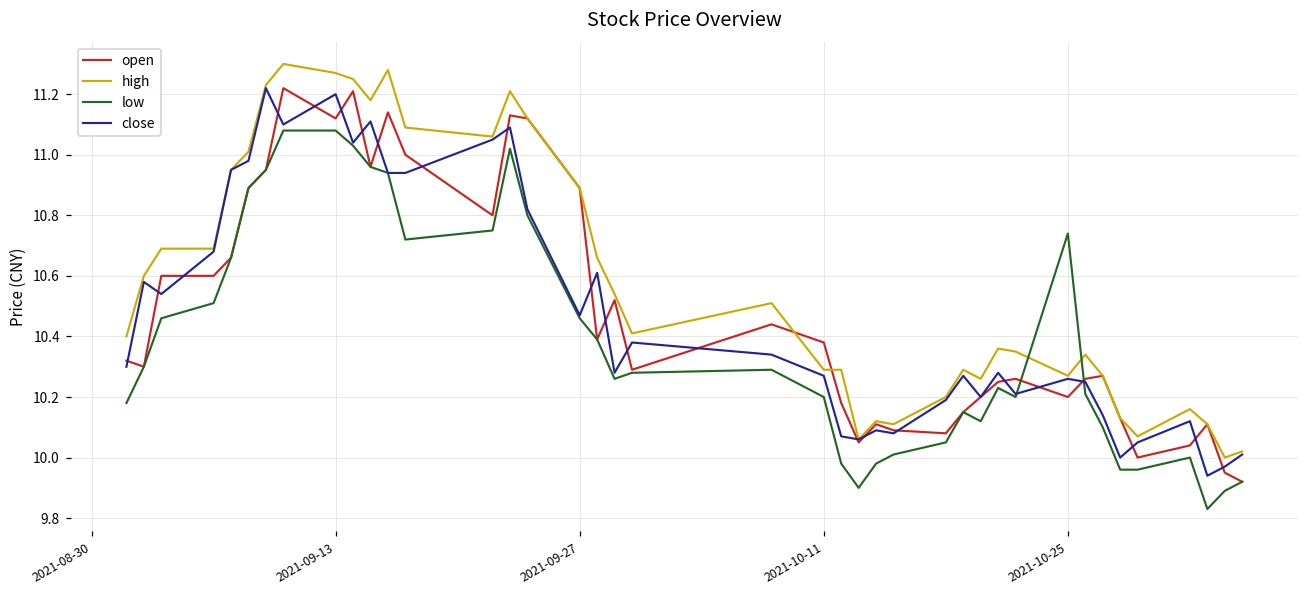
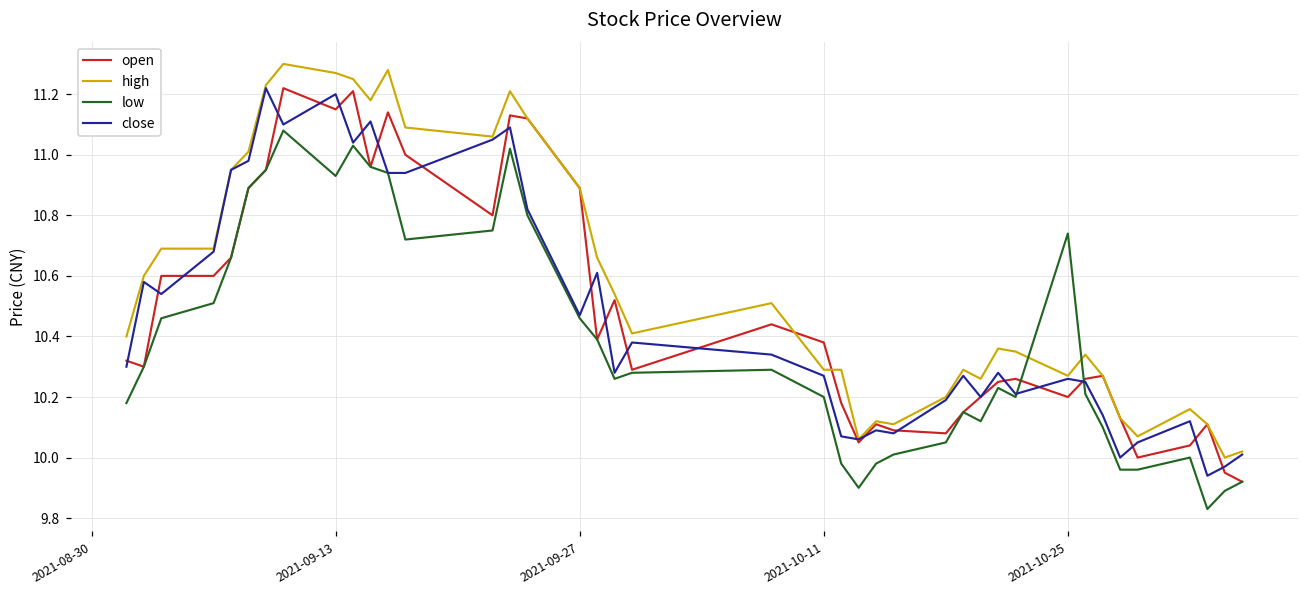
open, 2021-09-13: 11.12 -> 11.15
low, 2021-09-13: 11.08 -> 10.93
